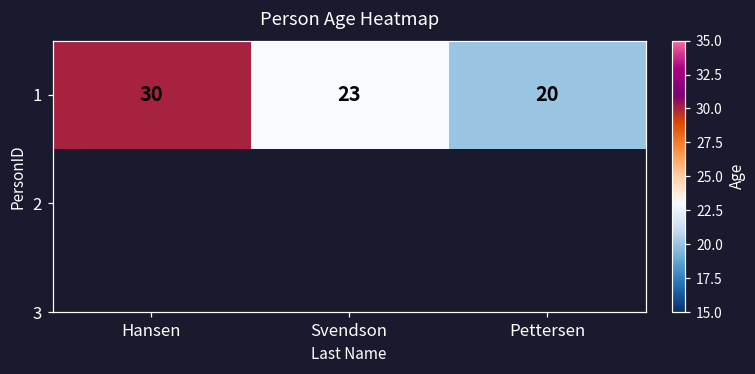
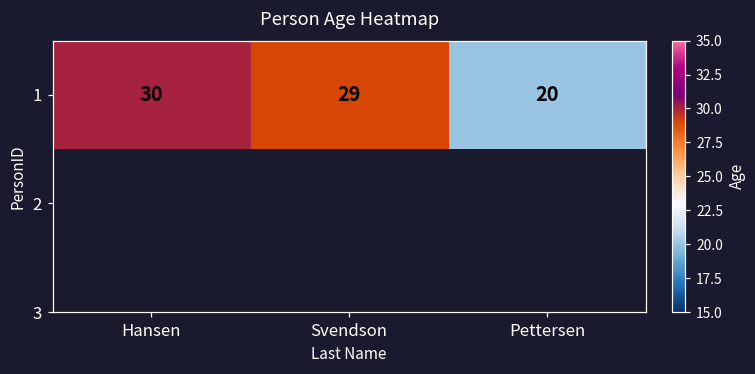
1, Svendson: 23 -> 29
